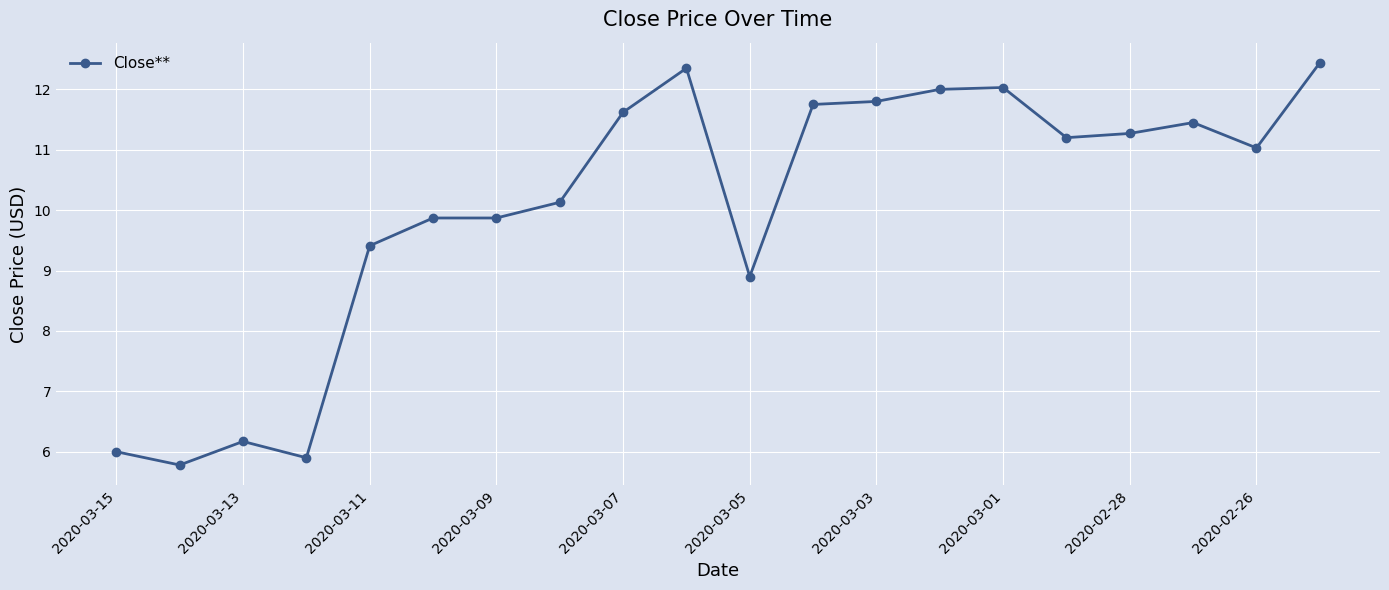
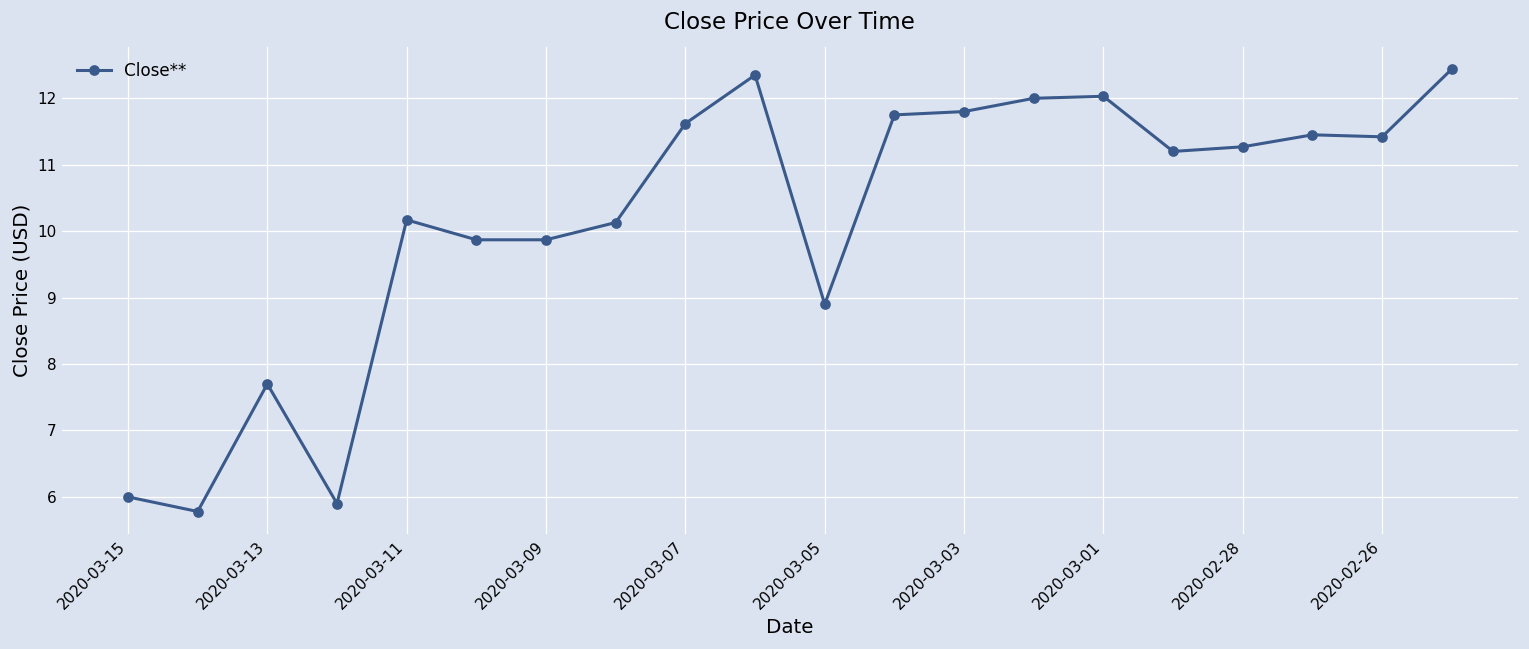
2020-03-13: 6.2 -> 7.7
2020-03-11: 9.4 -> 10.2
2020-02-26: 11.0 -> 11.4
